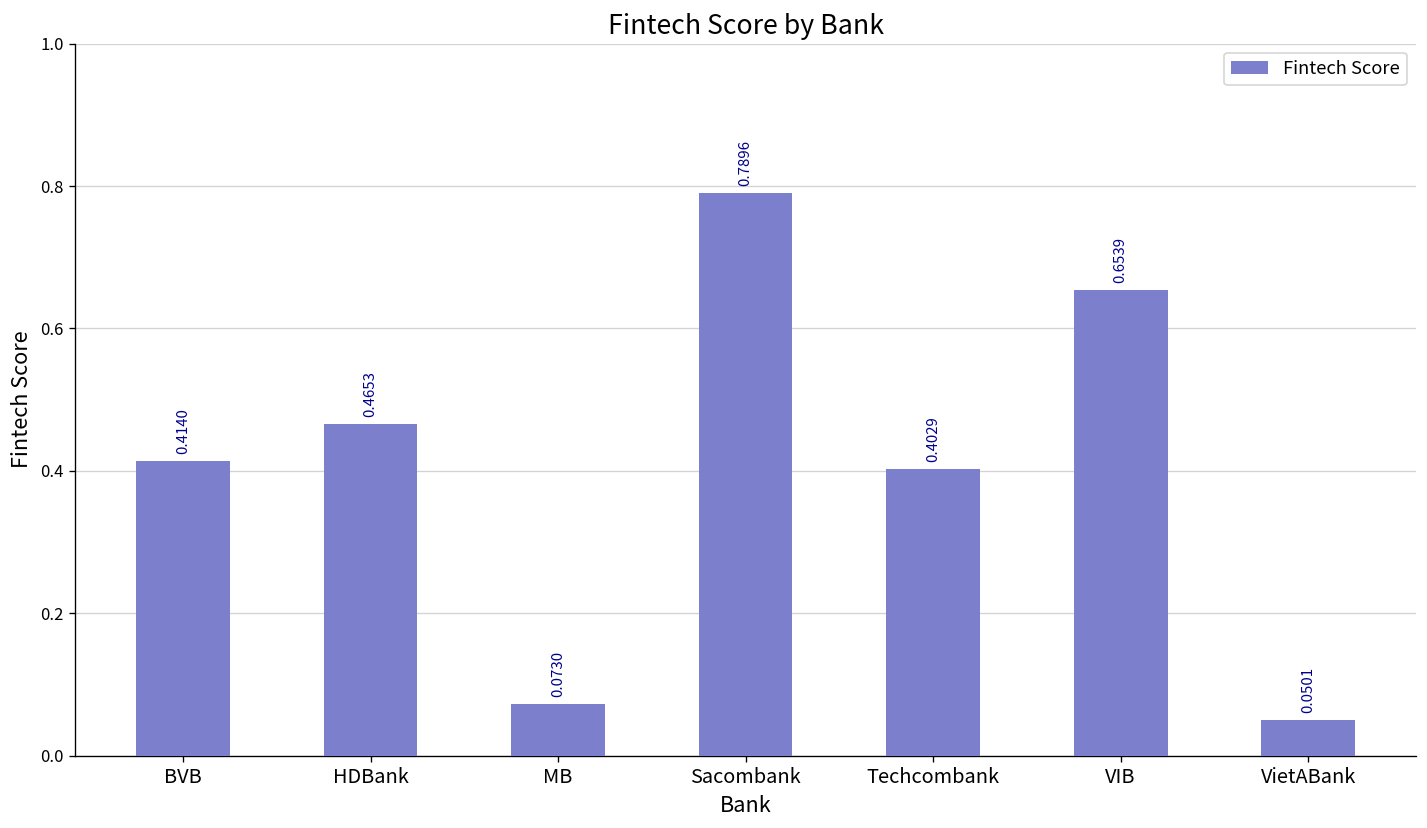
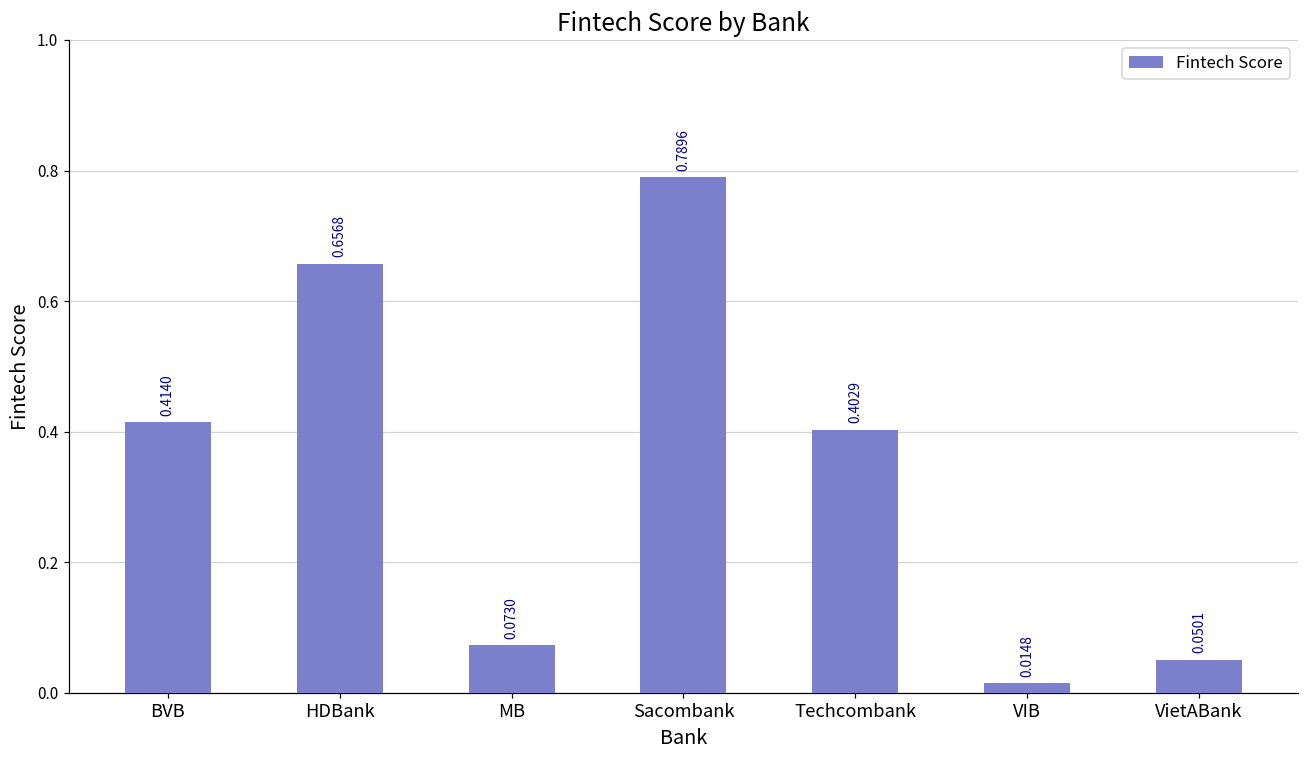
HDBank: 0.4653 -> 0.6568
VIB: 0.6539 -> 0.0148
